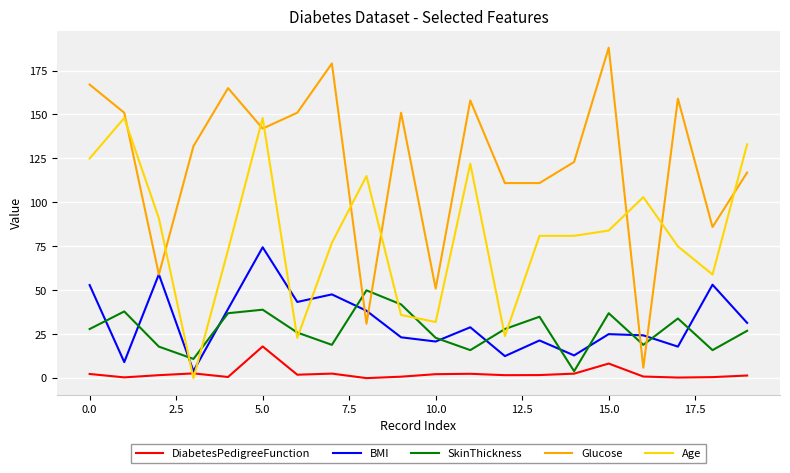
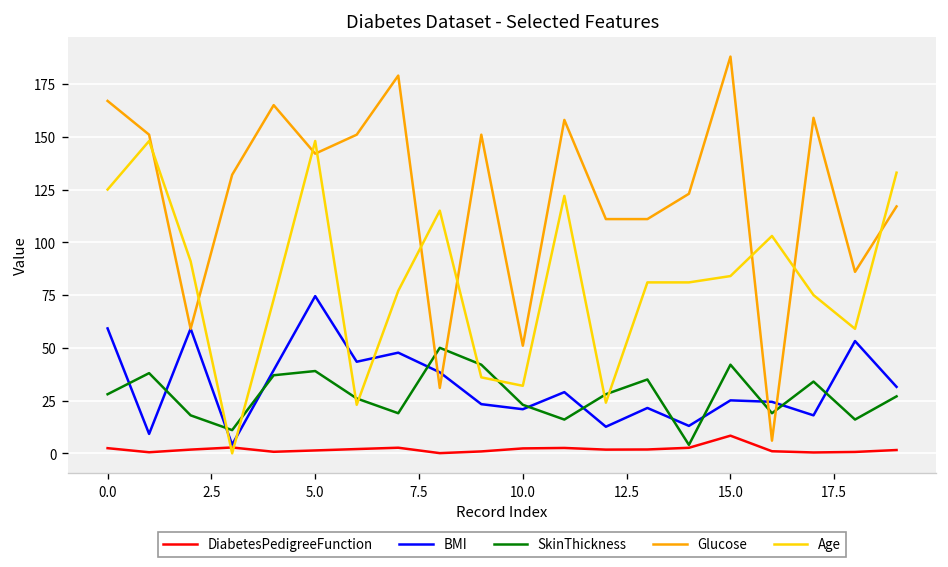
BMI, 0.0: 53 -> 59
DiabetesPedigreeFunction, 5.0: 18 -> 1
SkinThickness, 15.0: 37 -> 42
